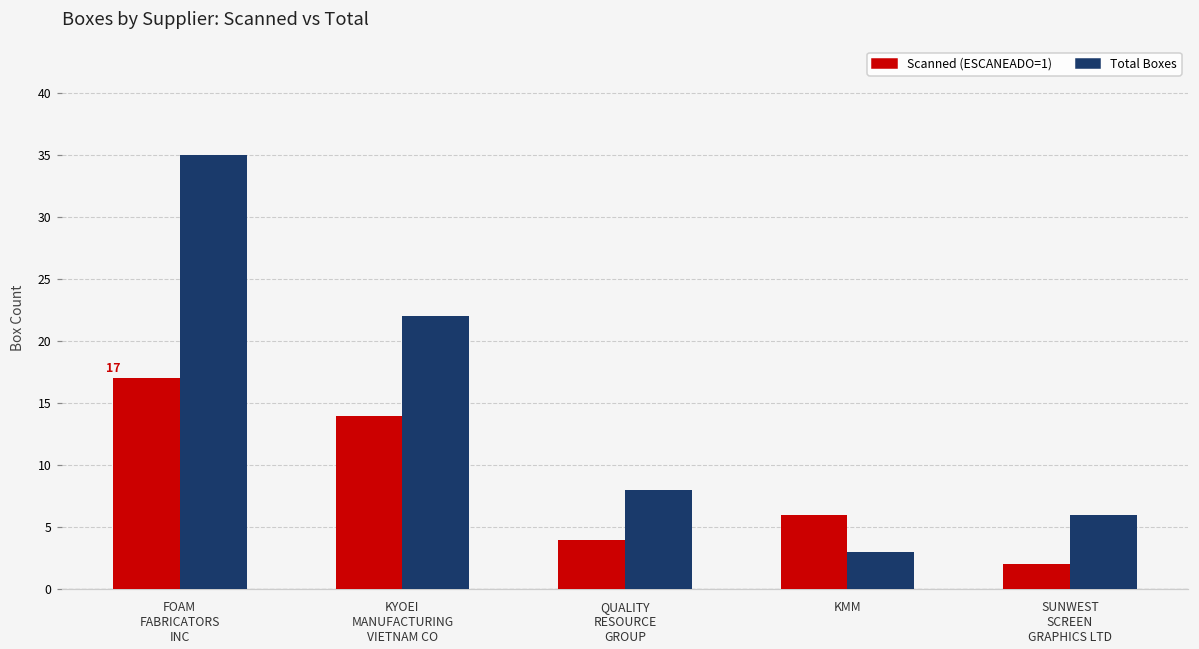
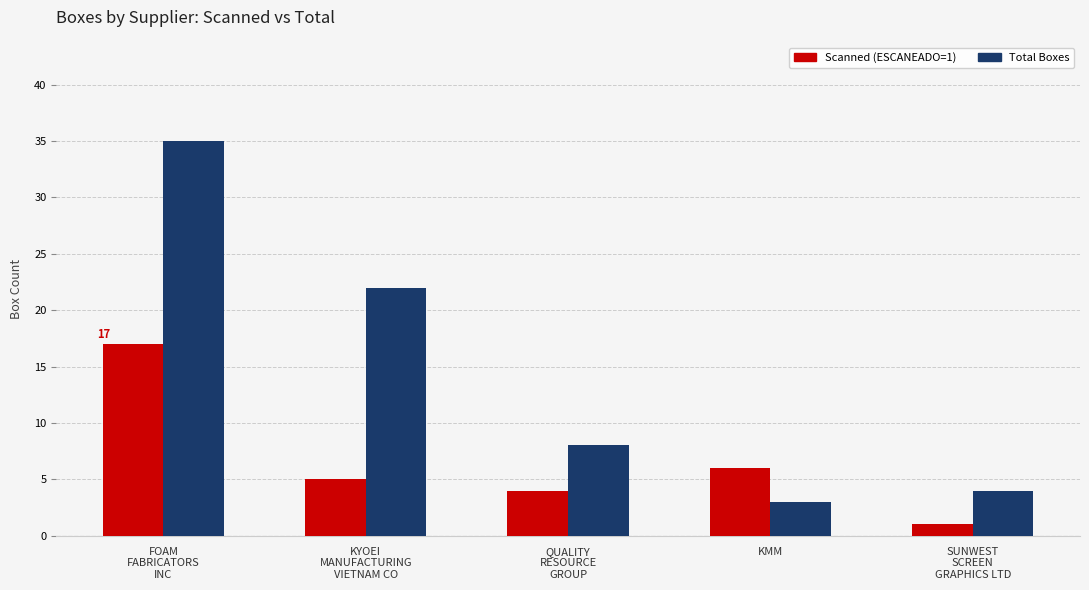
Scanned (ESCANEADO=1), KYOEI MANUFACTURING VIETNAM CO: 14 -> 5
Scanned (ESCANEADO=1), SUNWEST SCREEN GRAPHICS LTD: 2 -> 1
Total Boxes, SUNWEST SCREEN GRAPHICS LTD: 6 -> 4
